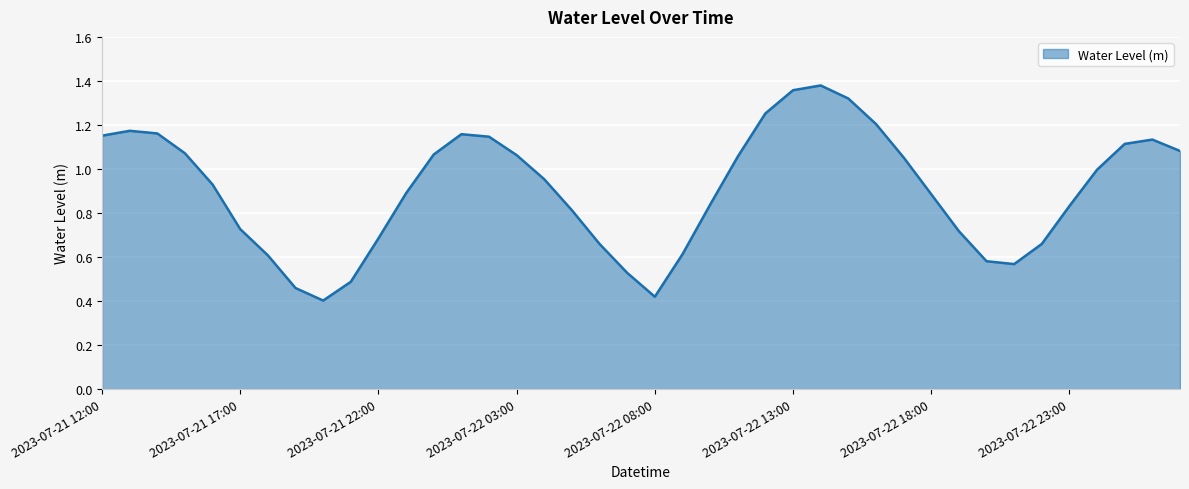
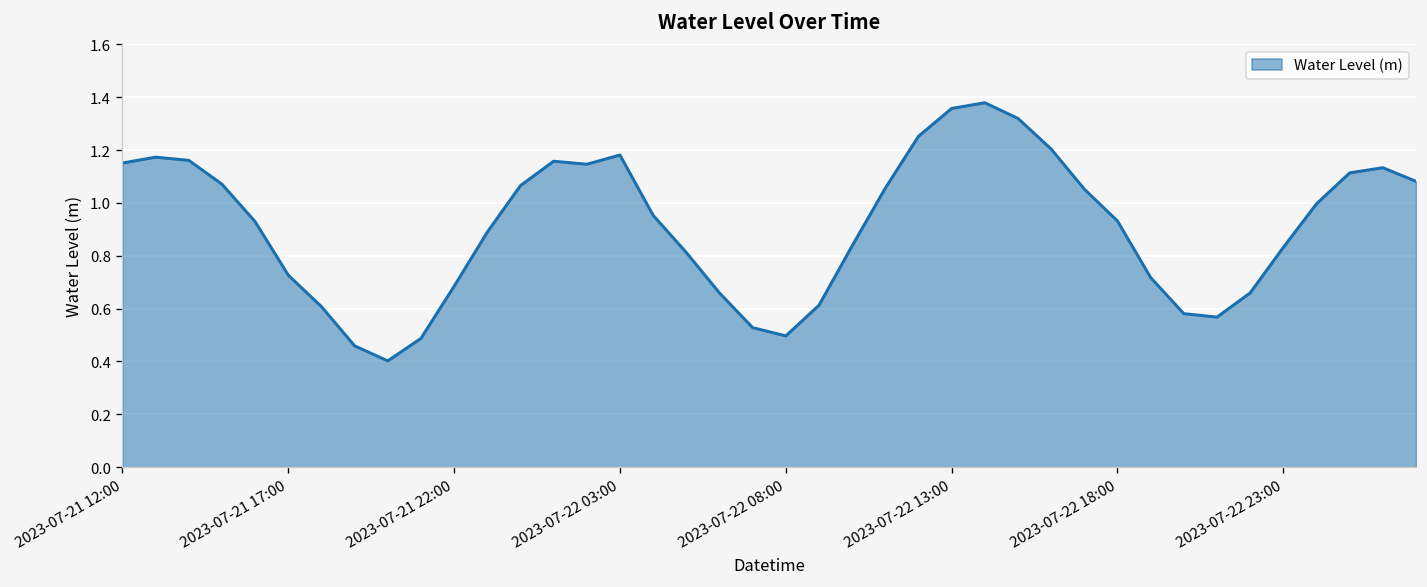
2023-07-22 03:00: 1.06 -> 1.18
2023-07-22 08:00: 0.42 -> 0.50
2023-07-22 18:00: 0.89 -> 0.93
